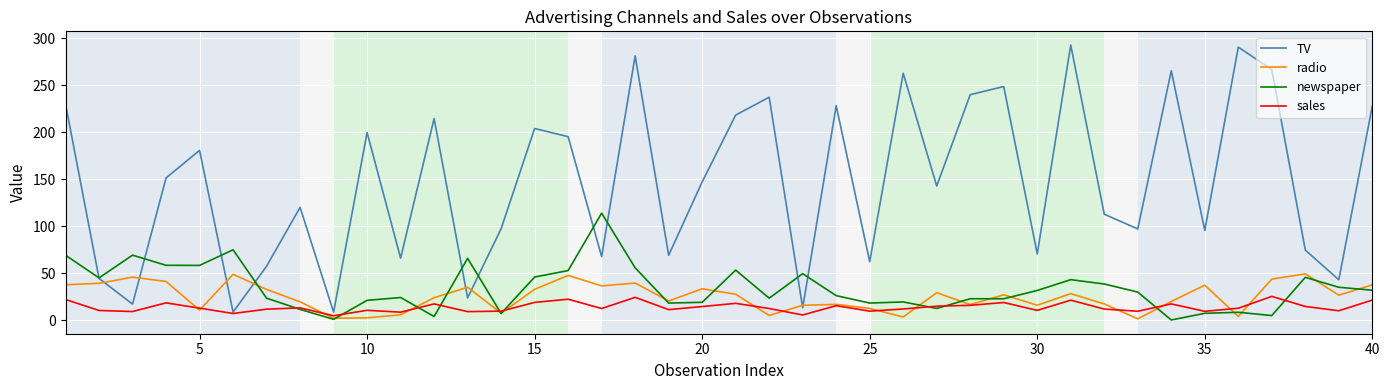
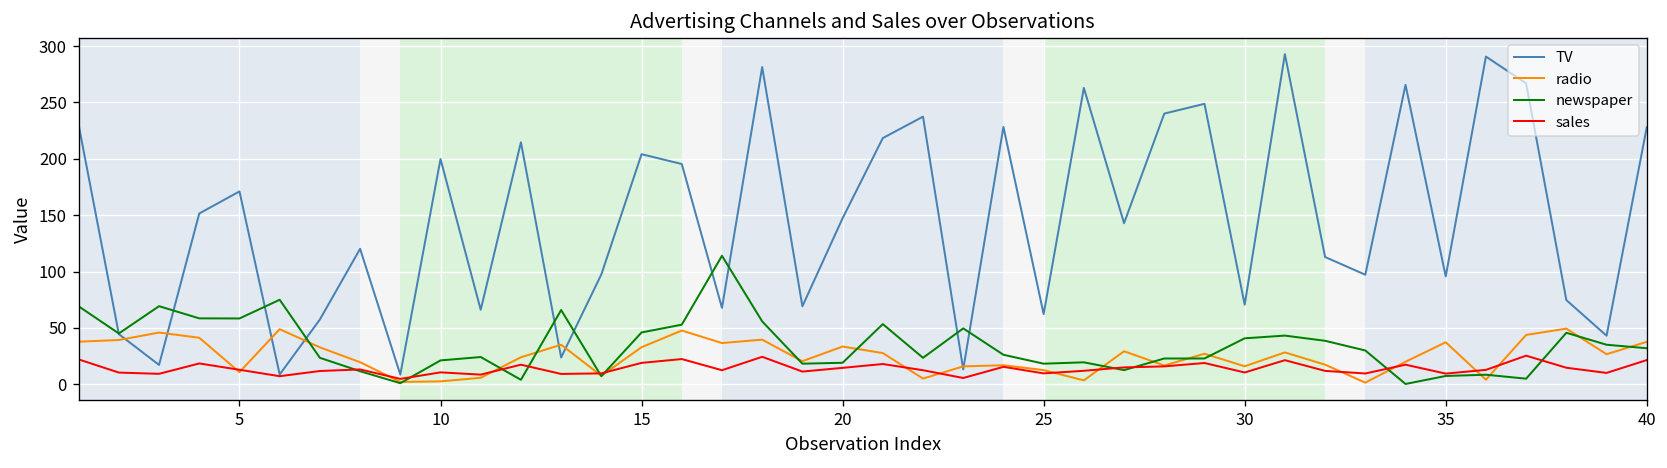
TV, 5: 180 -> 170
newspaper, 30: 30 -> 40
